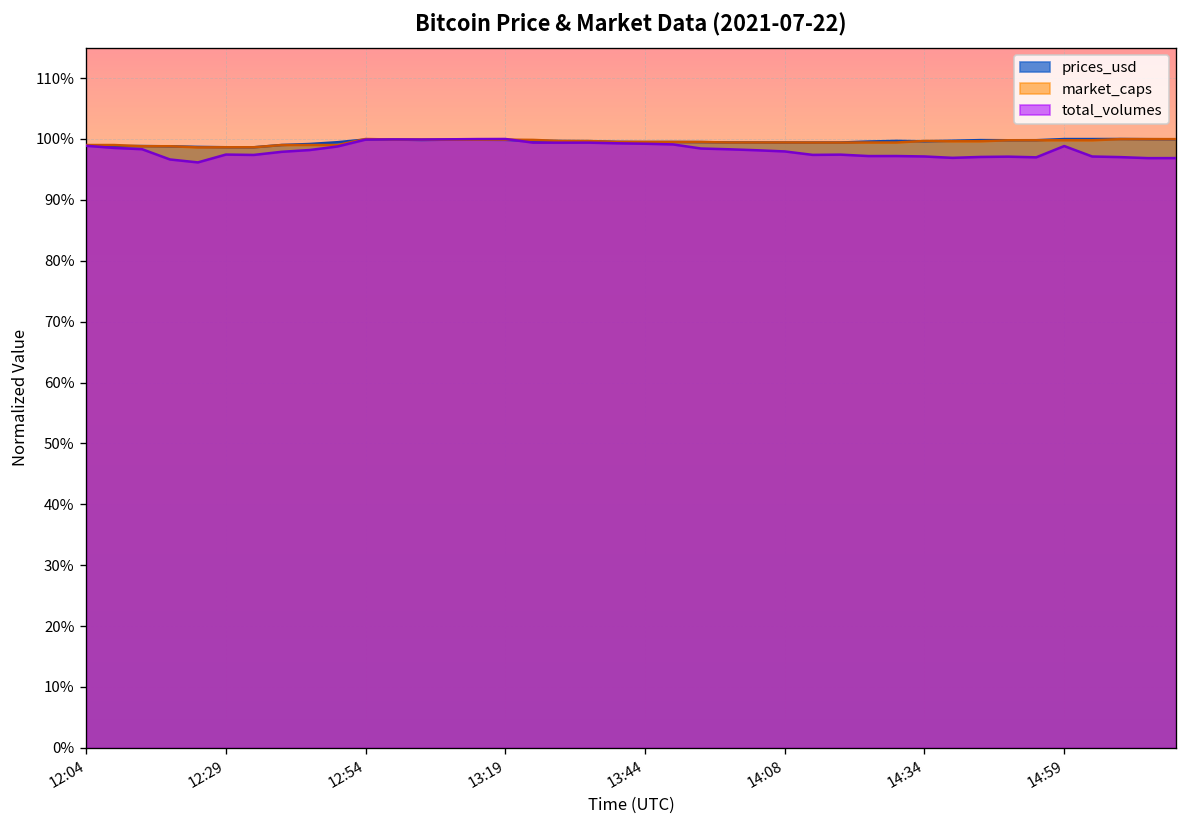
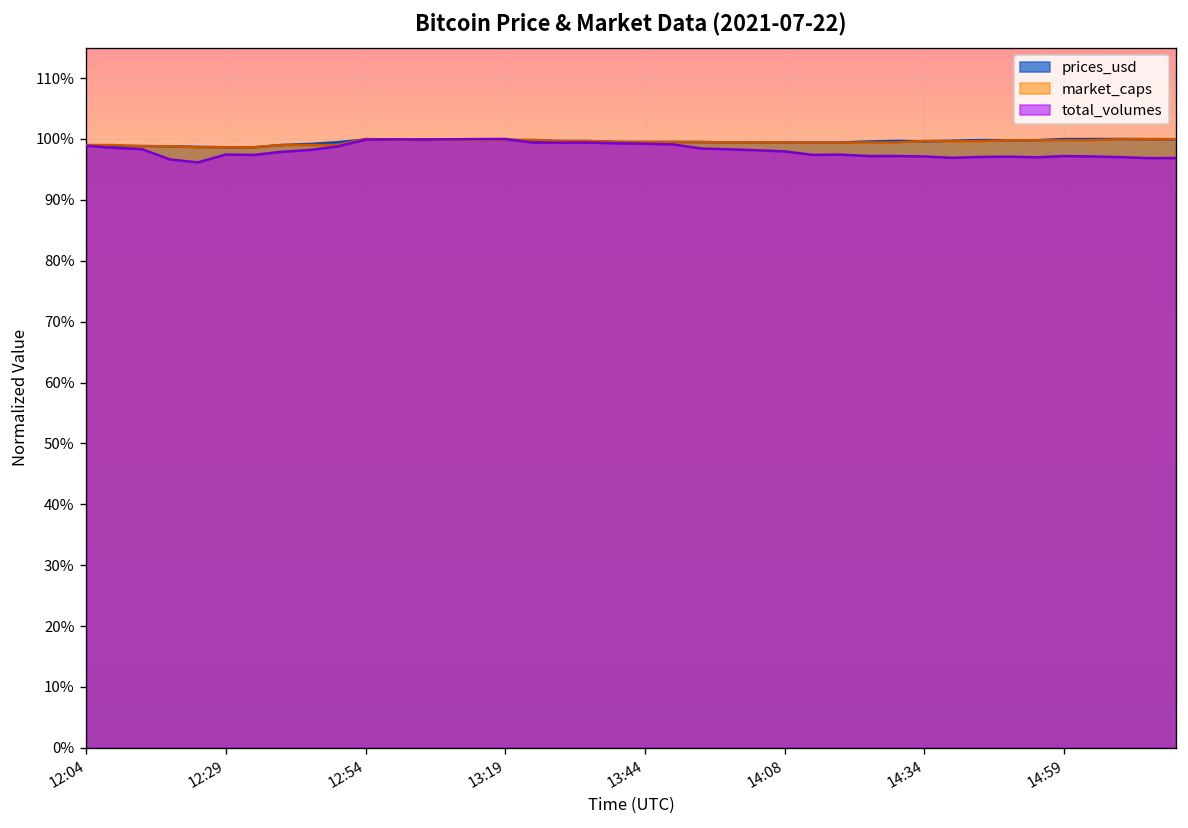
total_volumes, 14:59: 99% -> 97%
